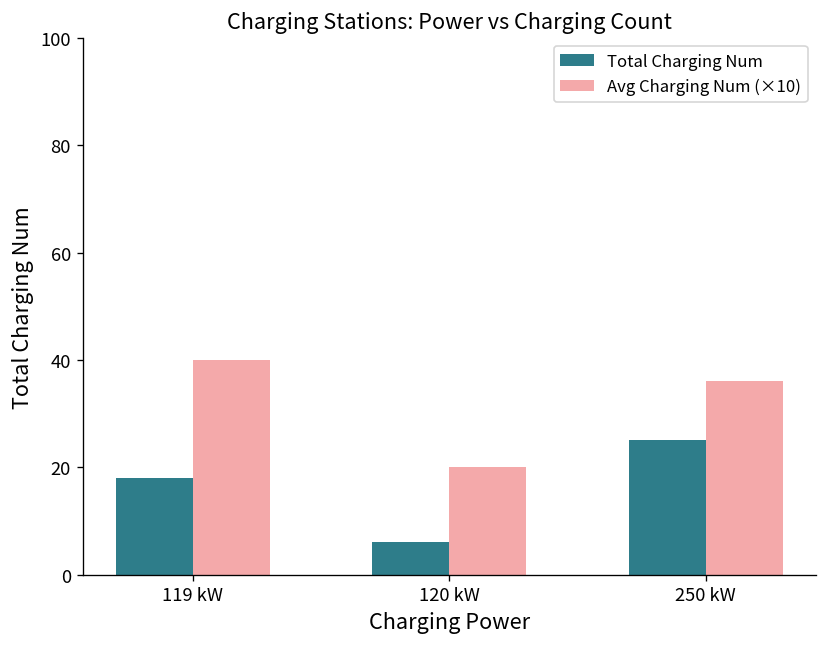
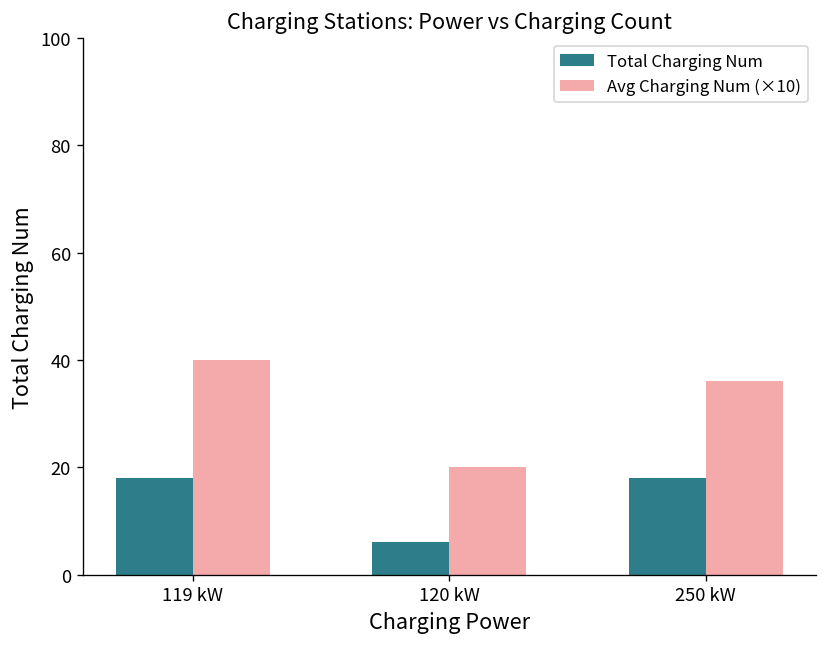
Total Charging Num, 250 kW: 25 -> 18
